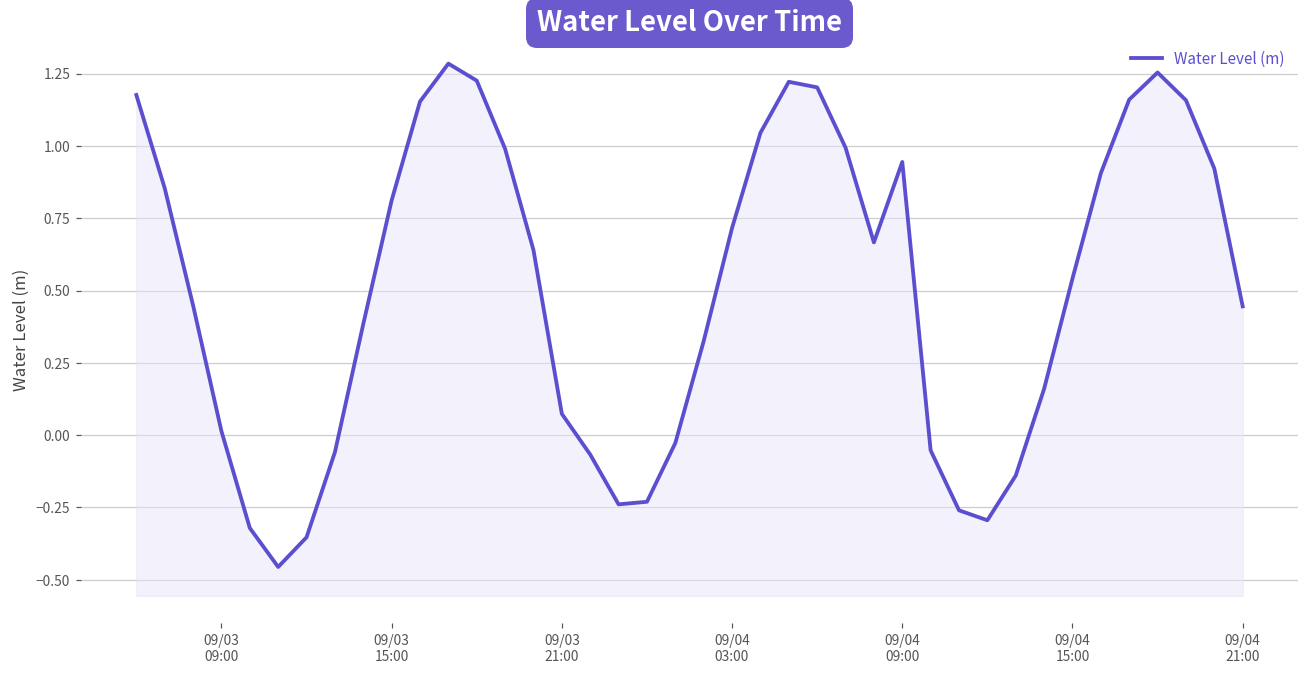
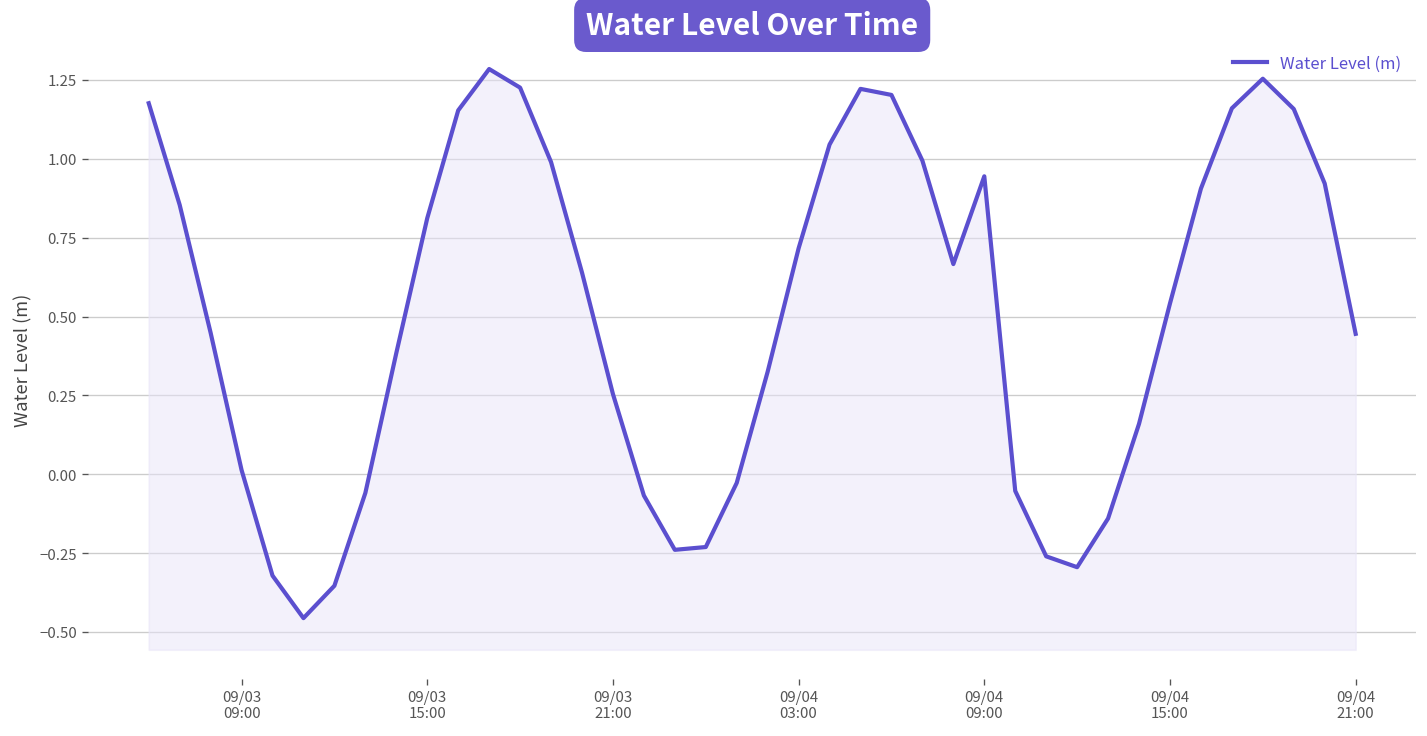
09/03 21:00: 0.07 -> 0.25
